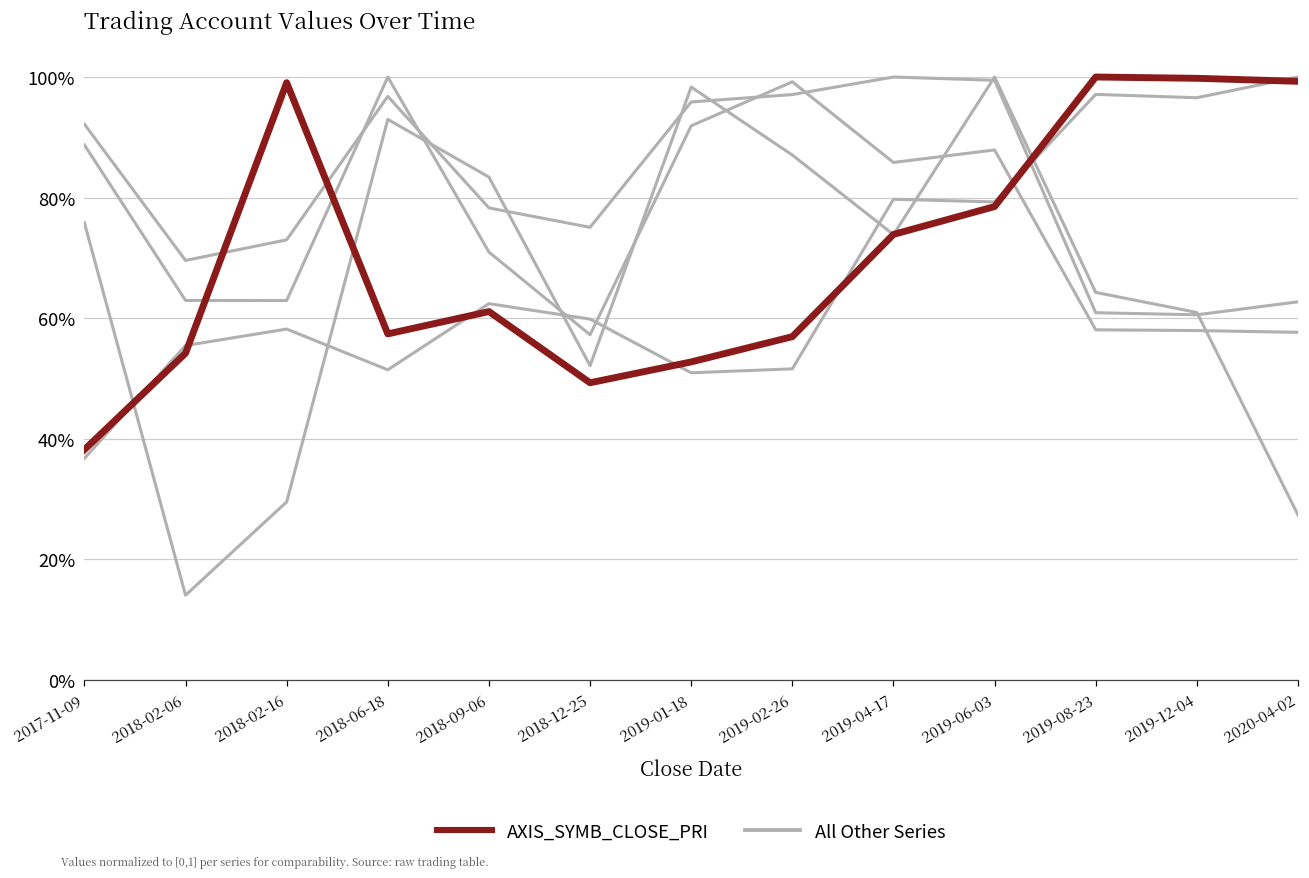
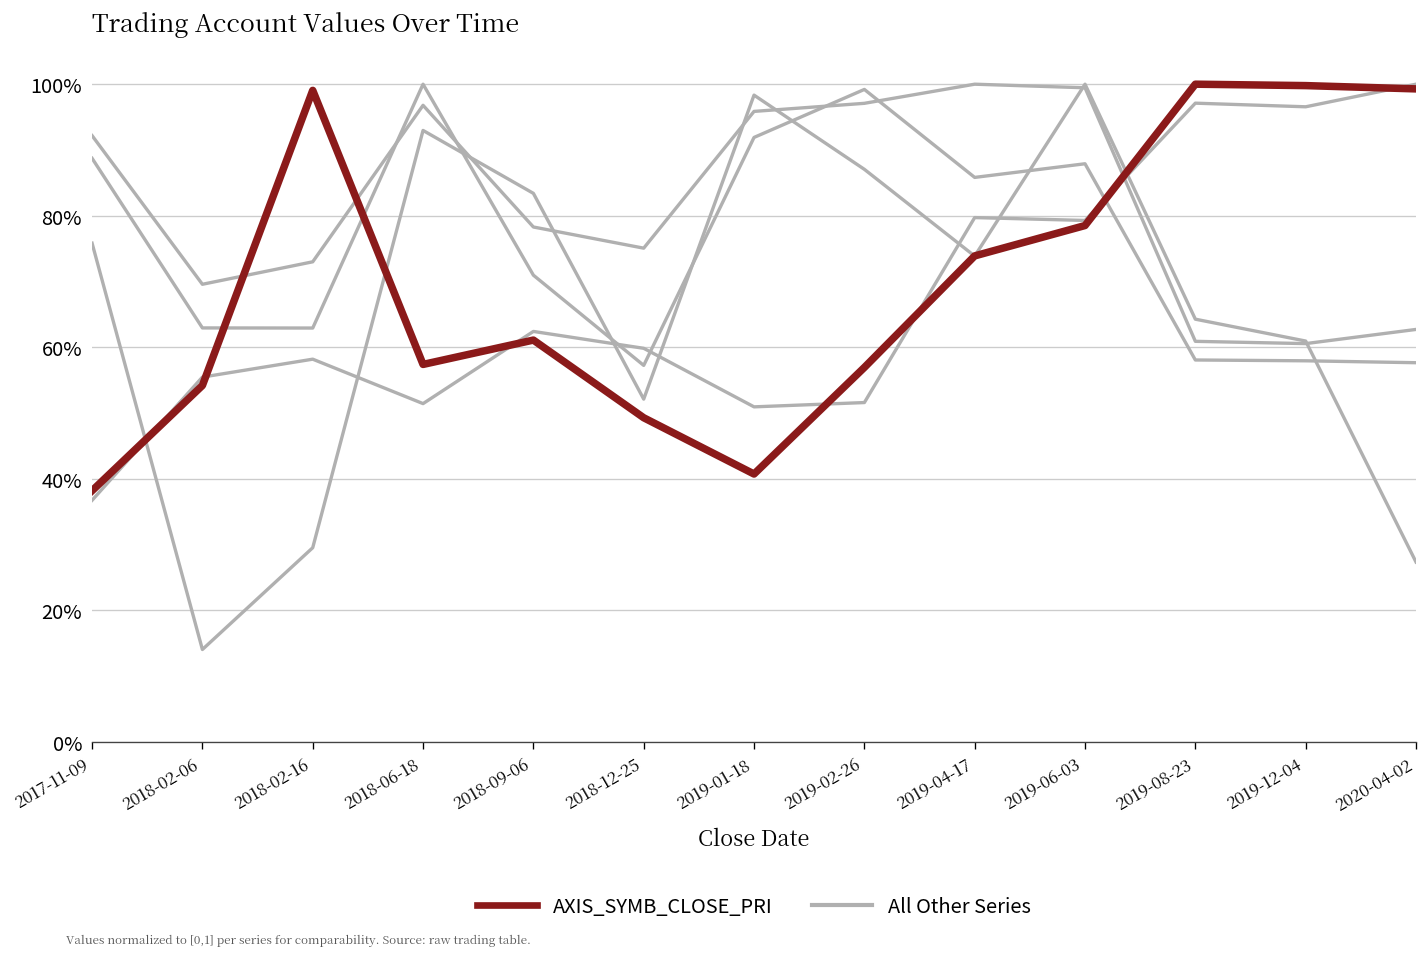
AXIS_SYMB_CLOSE_PRI, 2019-01-18: 53% -> 41%
